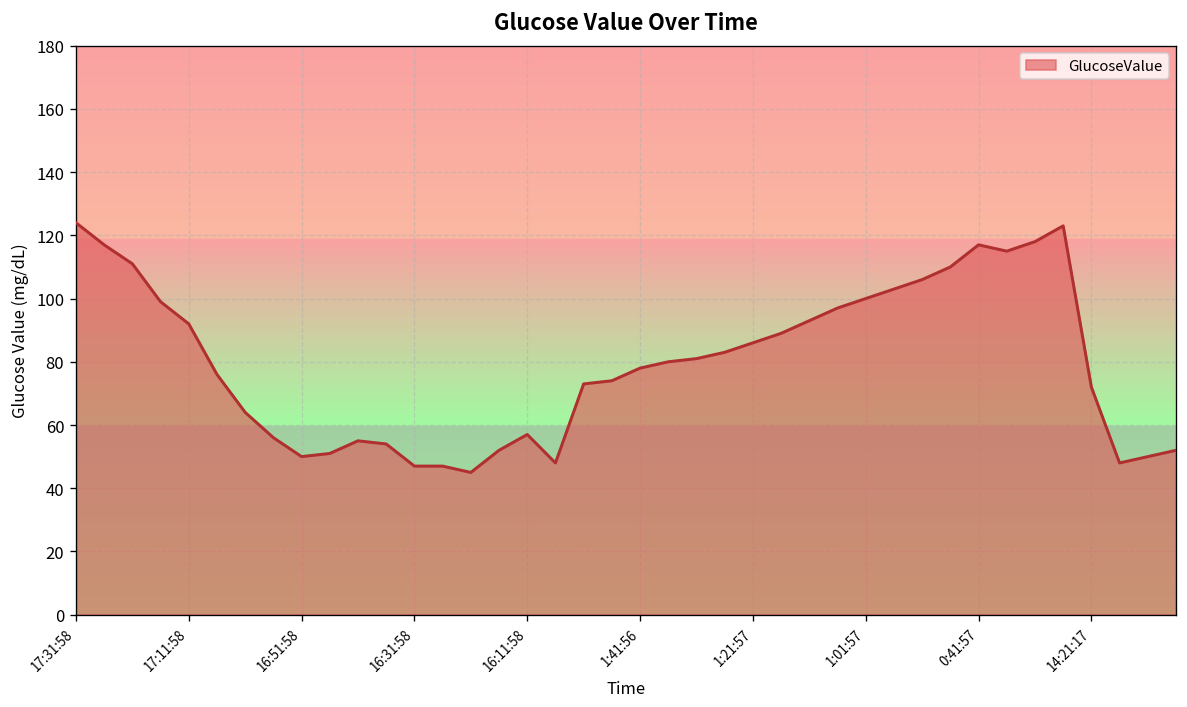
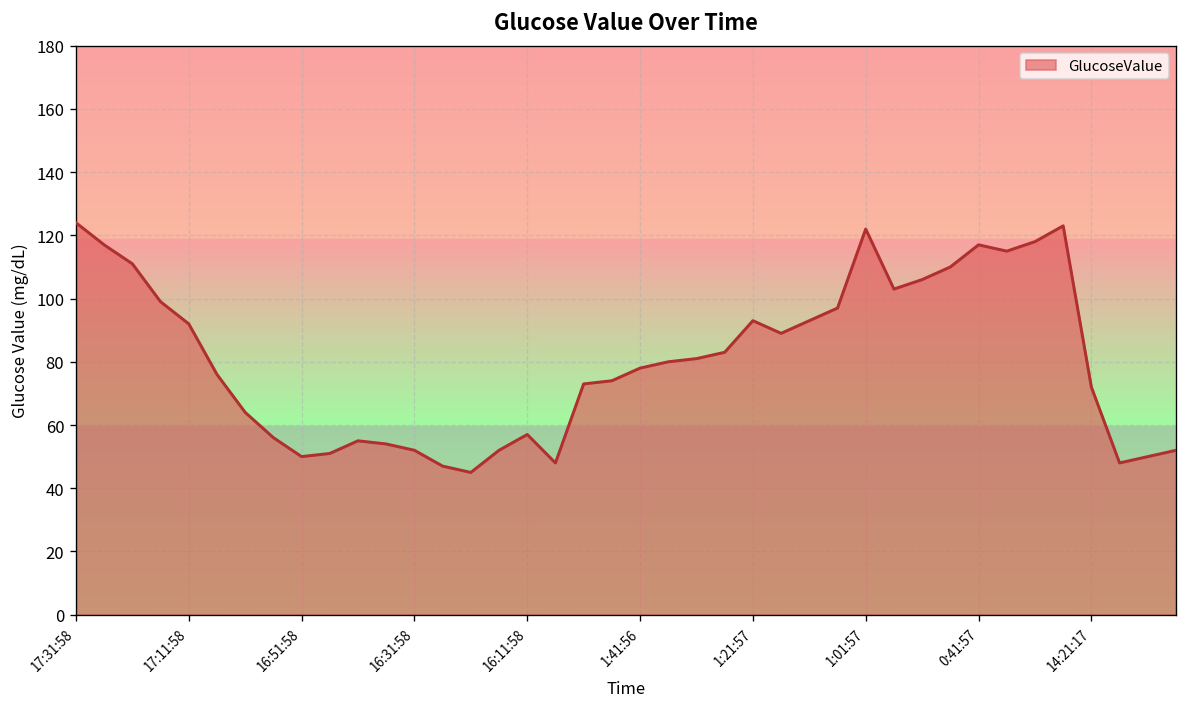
16:31:58: 47 -> 52
1:21:57: 86 -> 93
1:01:57: 100 -> 122
